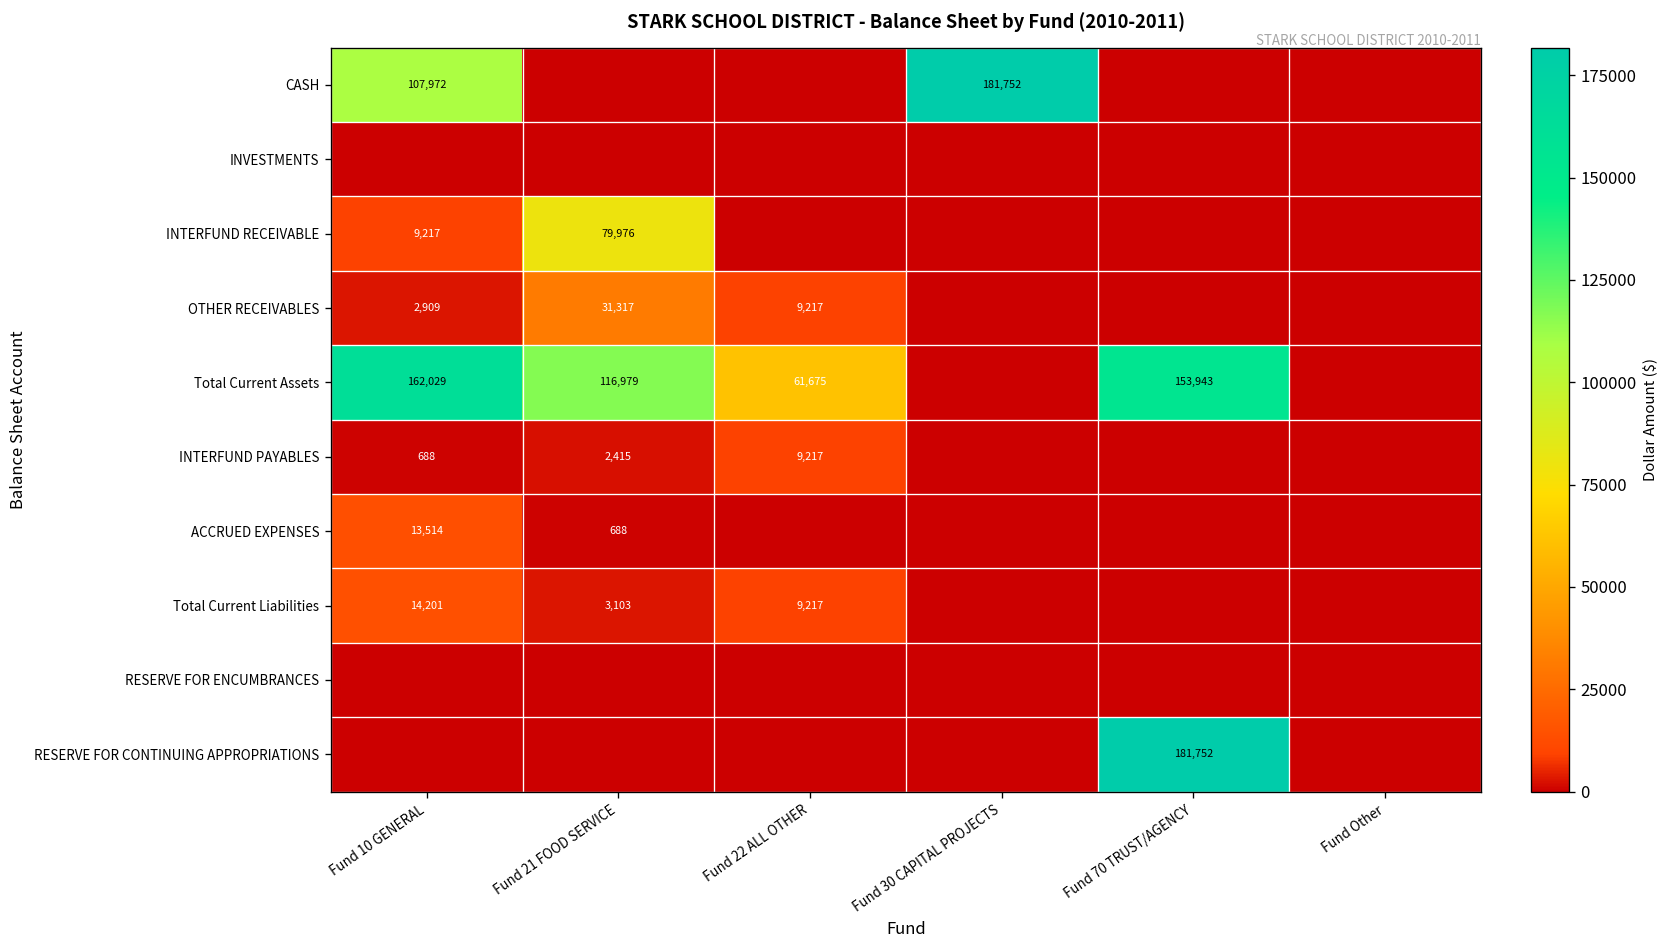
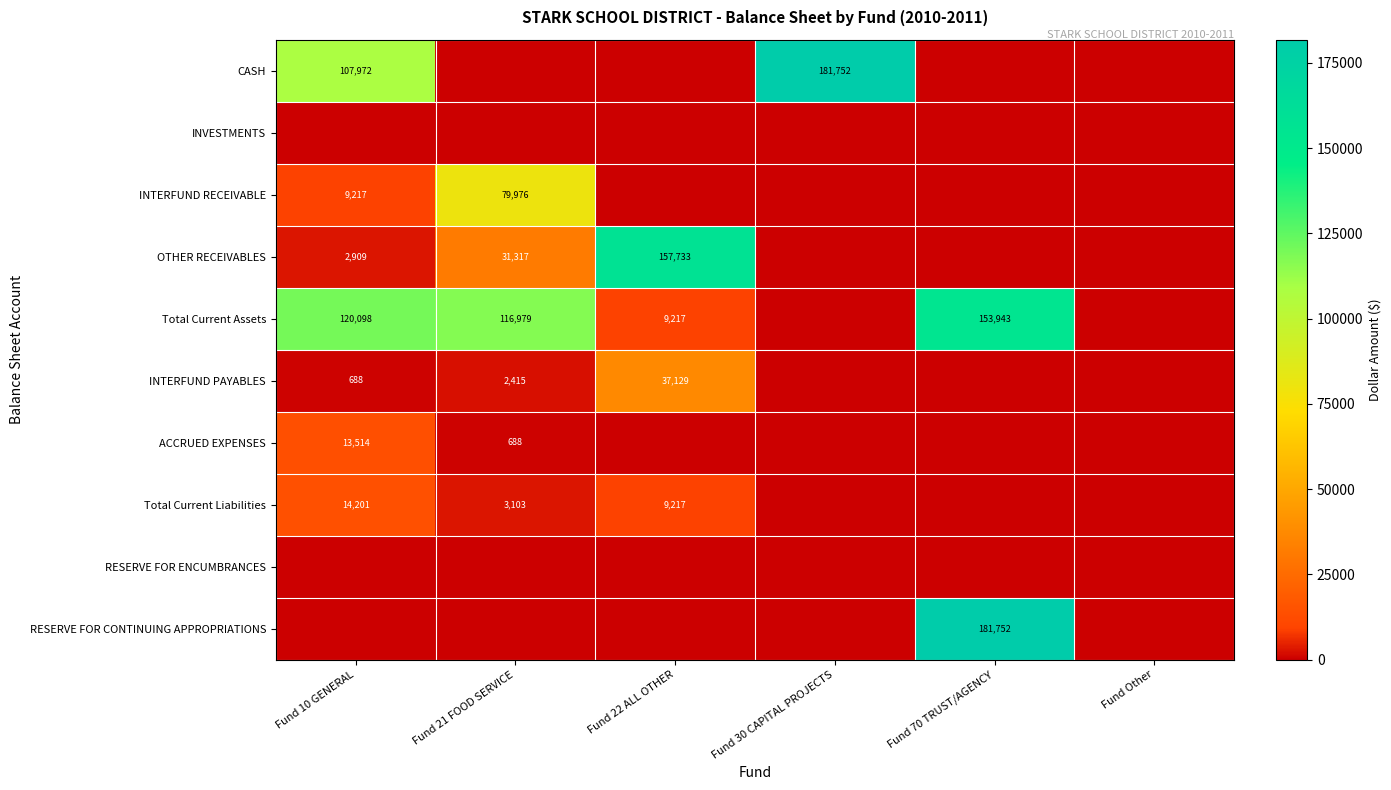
OTHER RECEIVABLES, Fund 22 ALL OTHER: 9,217 -> 157,733
Total Current Assets, Fund 10 GENERAL: 162,029 -> 120,098
Total Current Assets, Fund 22 ALL OTHER: 61,675 -> 9,217
INTERFUND PAYABLES, Fund 22 ALL OTHER: 9,217 -> 37,129
